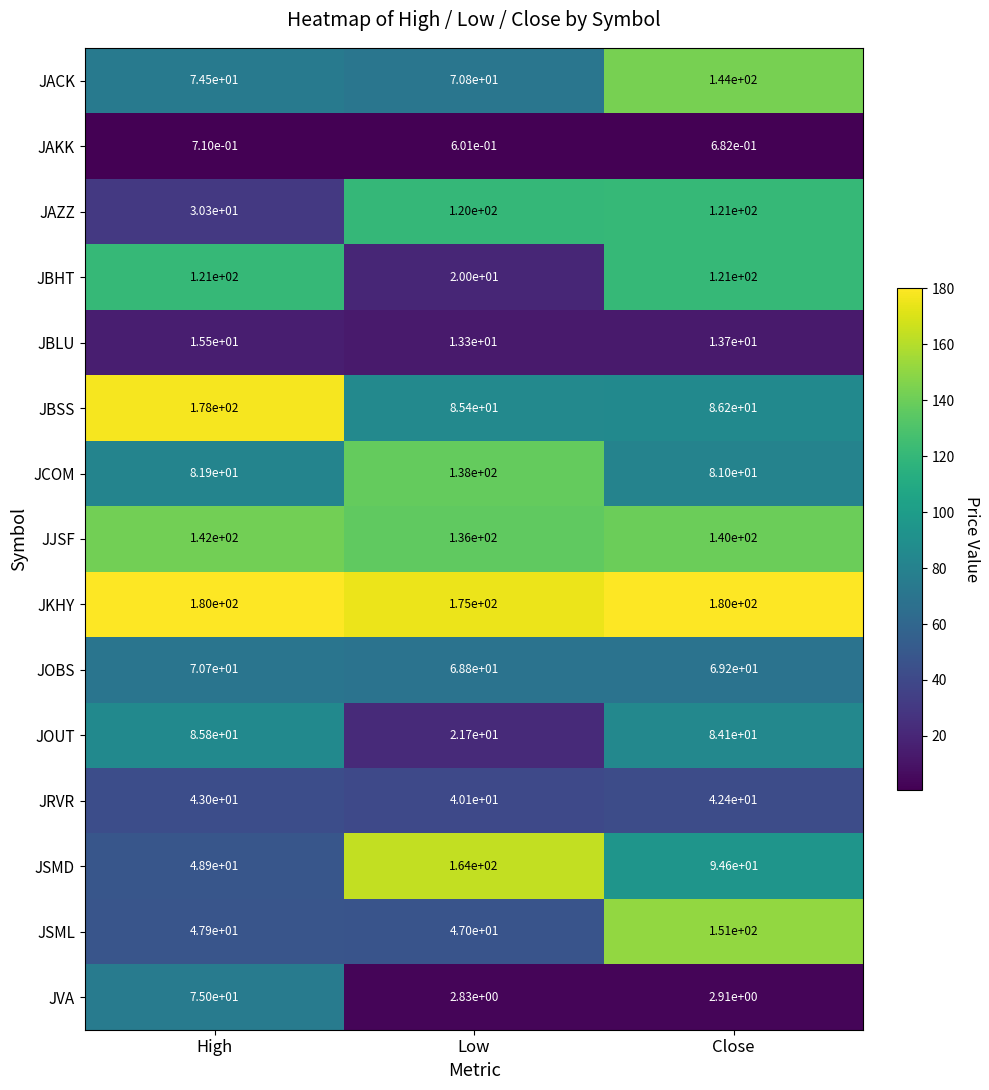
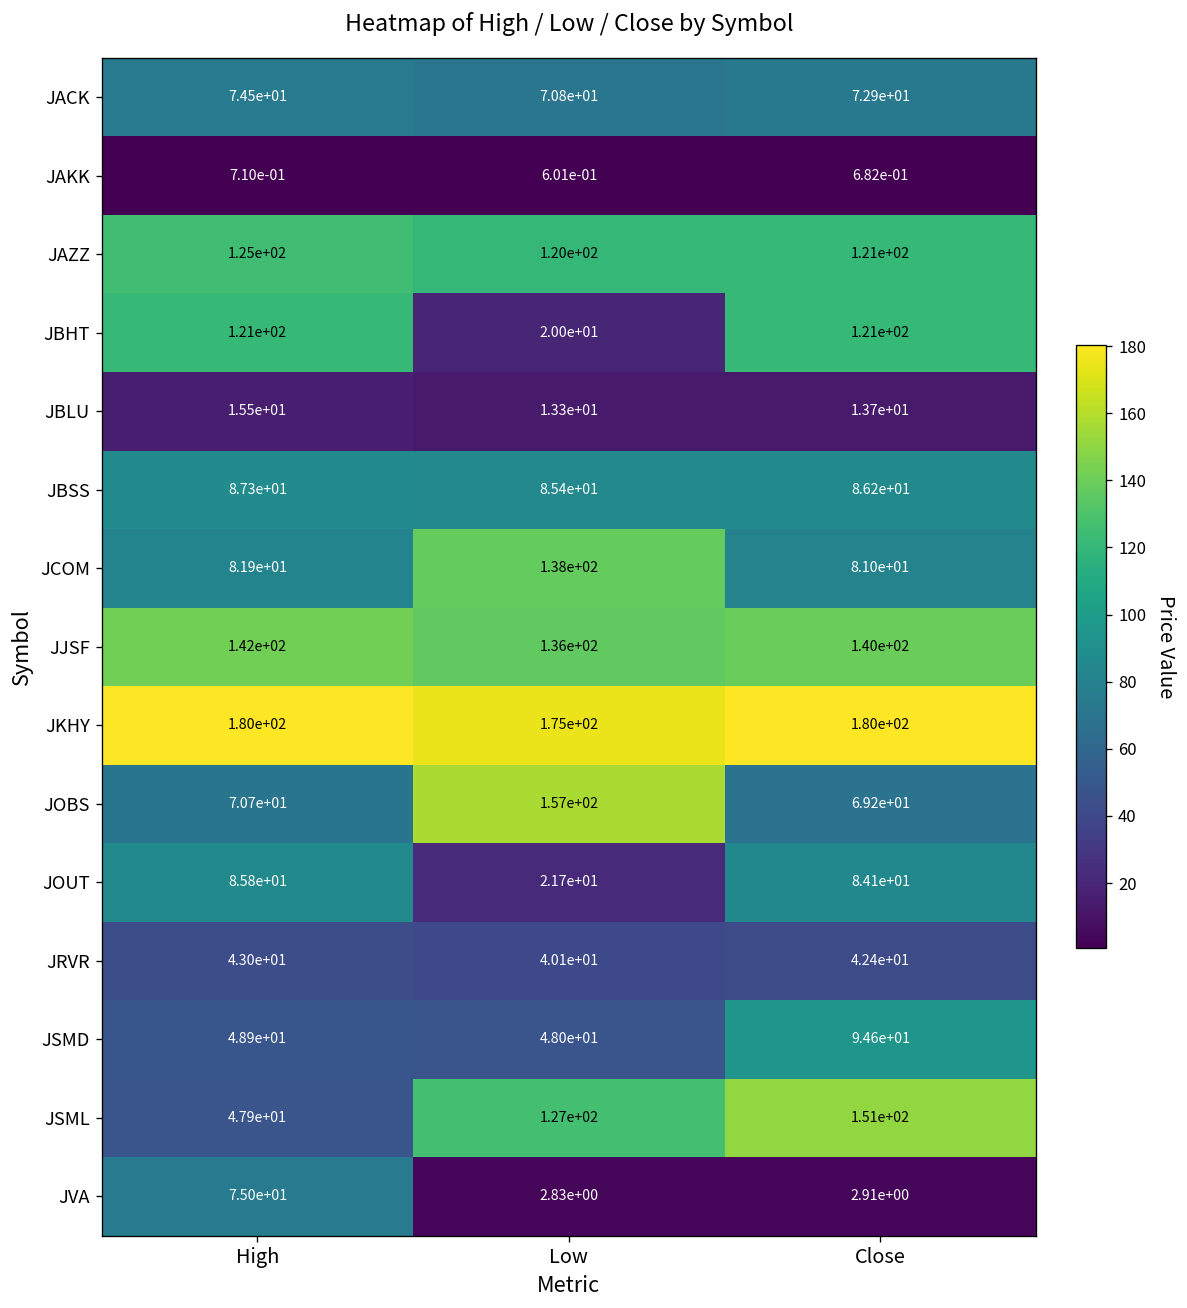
JACK, Close: 1.44e+02 -> 7.29e+01
JAZZ, High: 3.03e+01 -> 1.25e+02
JBSS, High: 1.78e+02 -> 8.73e+01
JOBS, Low: 6.88e+01 -> 1.57e+02
JSMD, Low: 1.64e+02 -> 4.80e+01
JSML, Low: 4.70e+01 -> 1.27e+02
